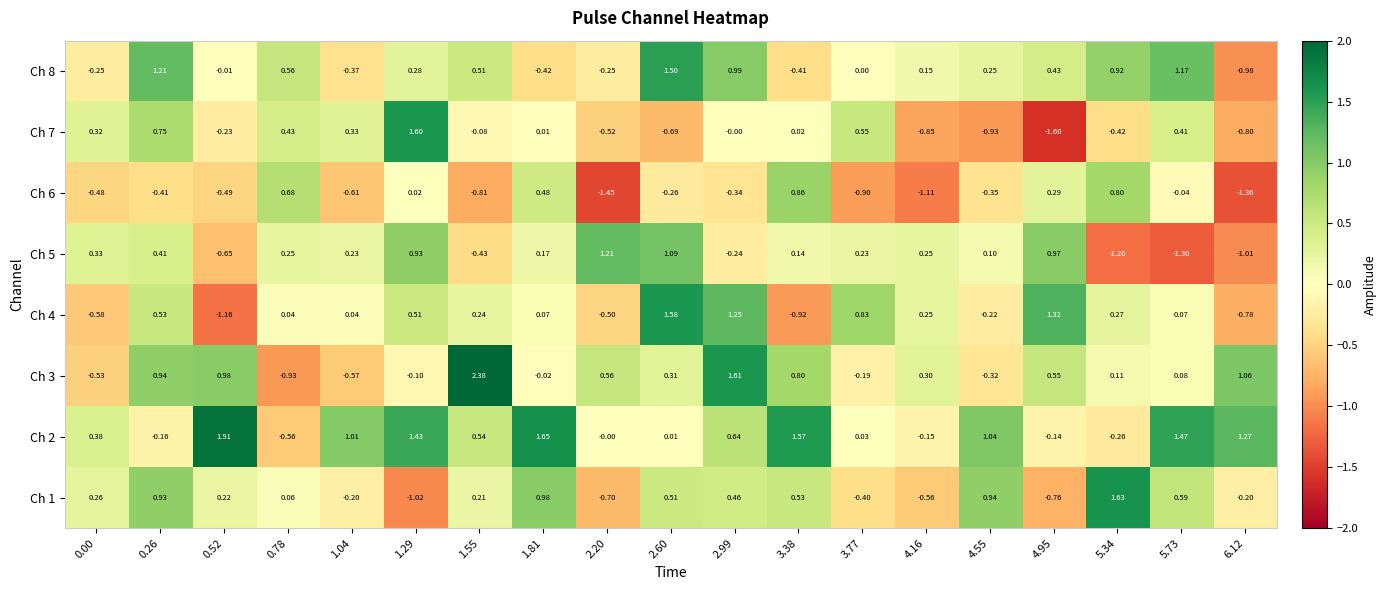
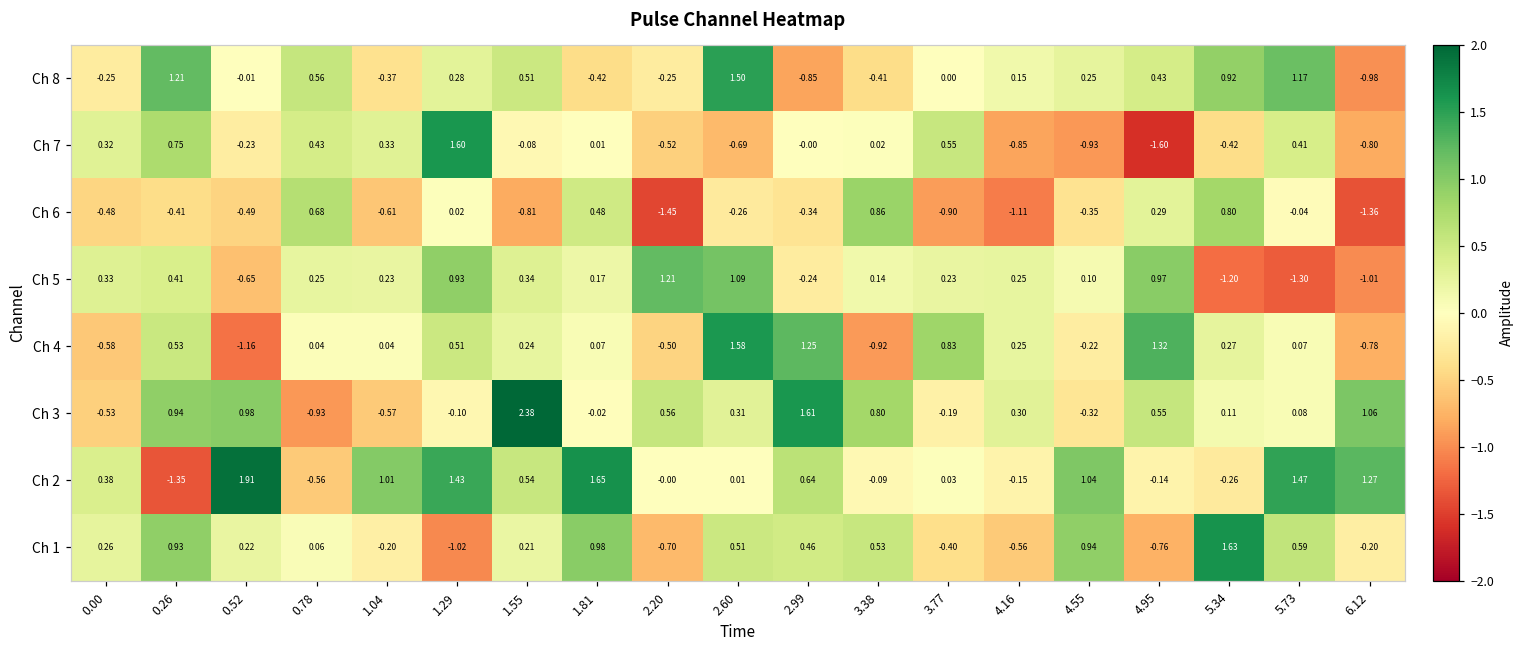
Ch 8, 2.99: 0.99 -> -0.85
Ch 5, 1.55: -0.43 -> 0.34
Ch 2, 0.26: -0.16 -> -1.35
Ch 2, 3.38: 1.57 -> -0.09
